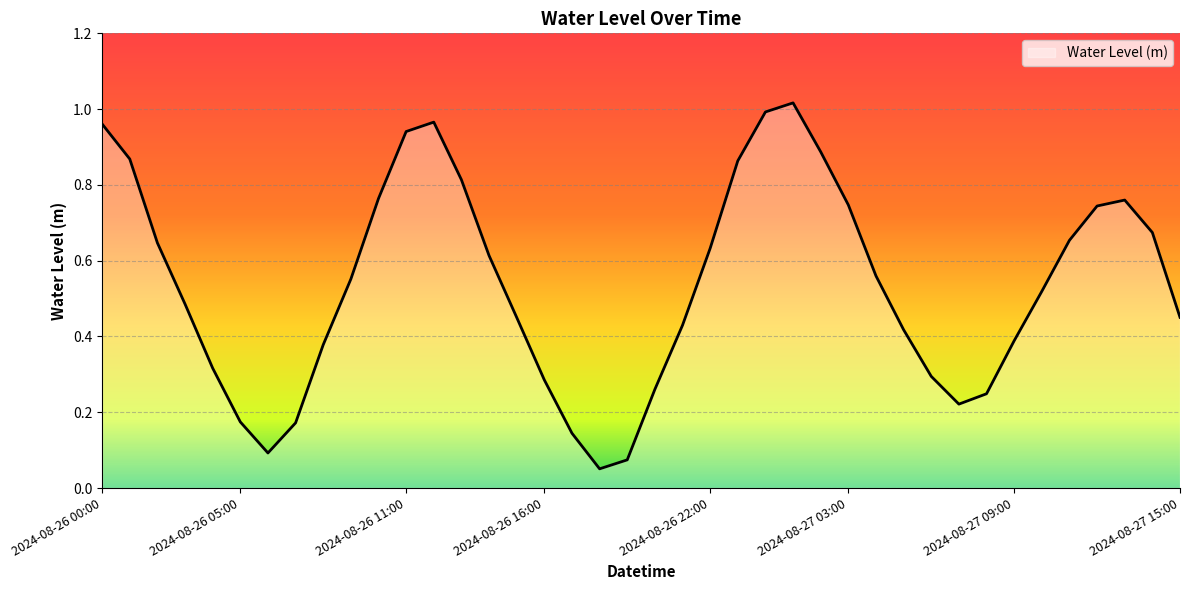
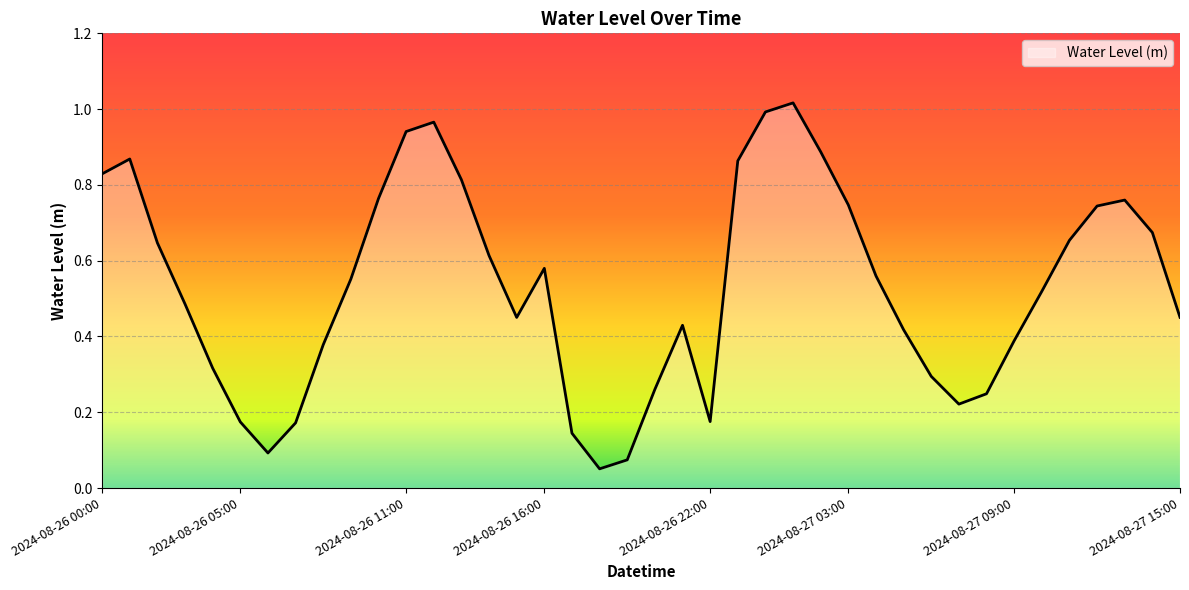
2024-08-26 00:00: 0.96 -> 0.83
2024-08-26 16:00: 0.29 -> 0.58
2024-08-26 22:00: 0.63 -> 0.18
